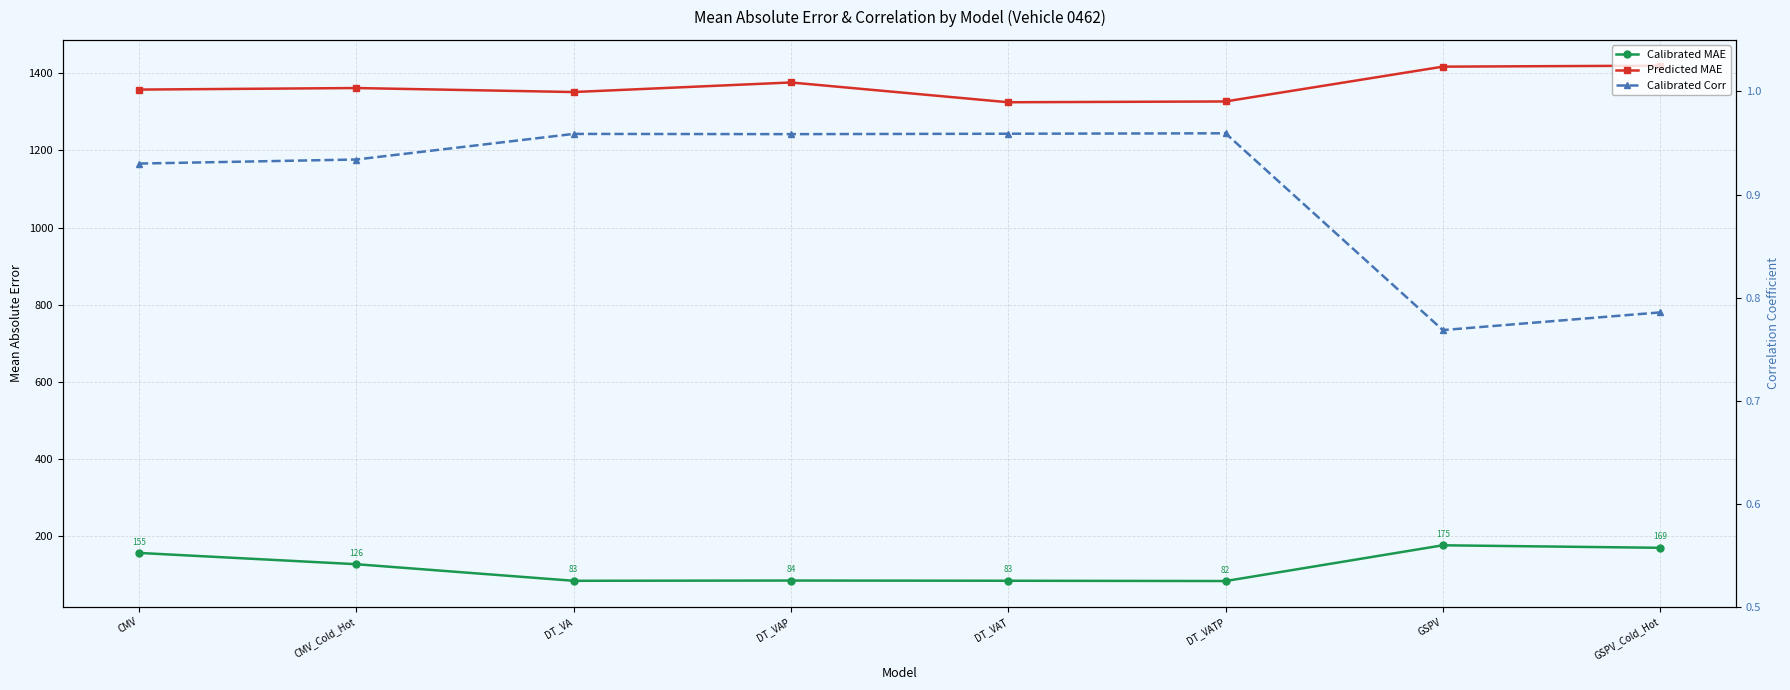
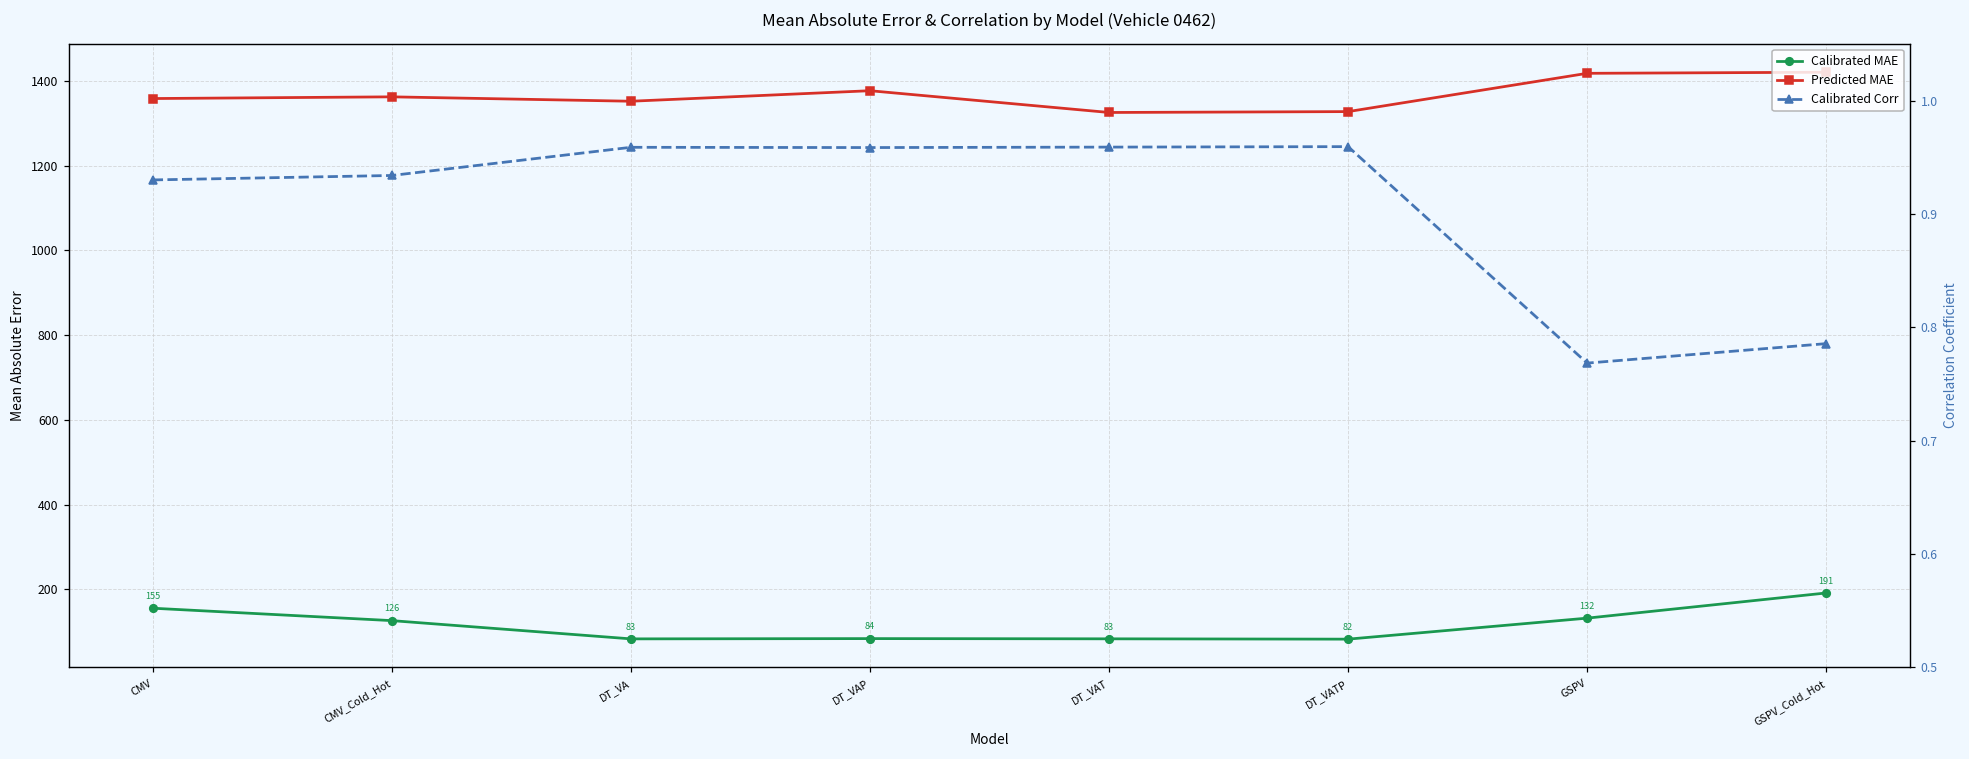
Calibrated MAE, GSPV: 175 -> 132
Calibrated MAE, GSPV_Cold_Hot: 169 -> 191
